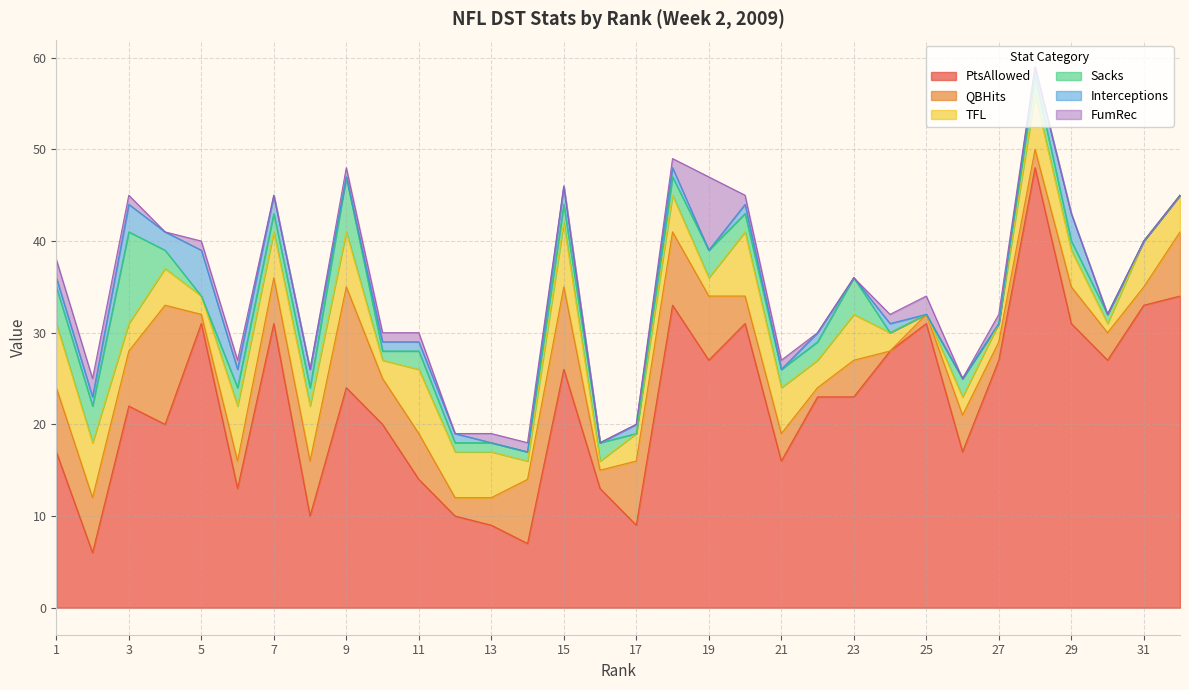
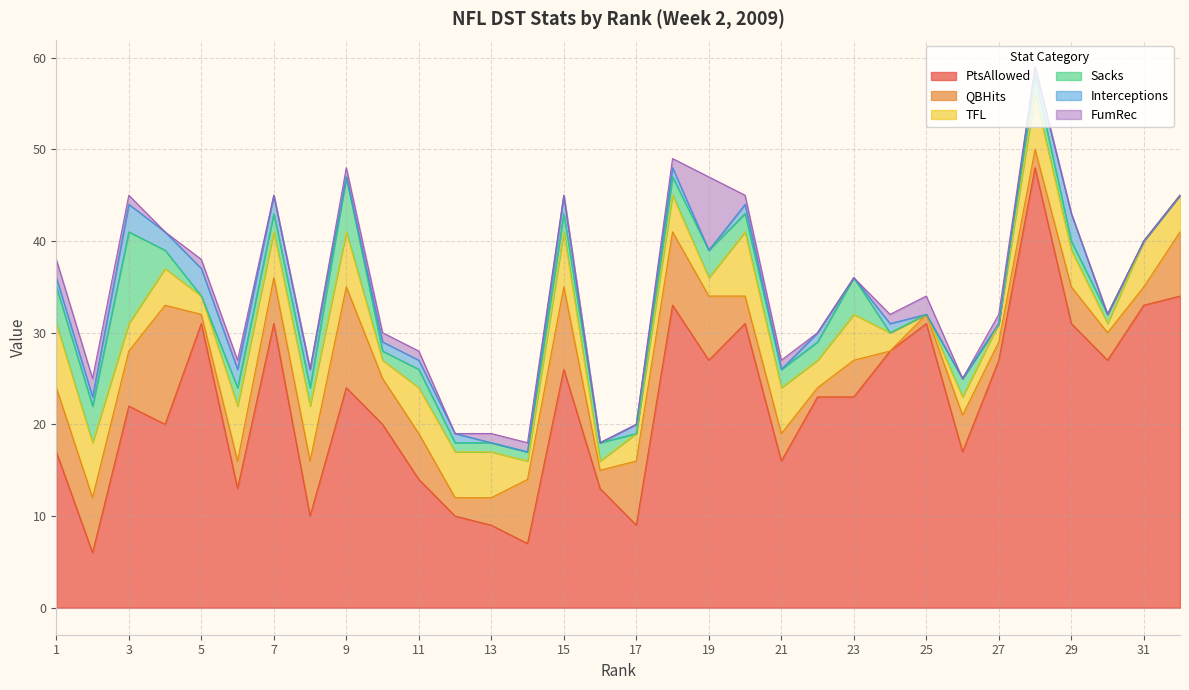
Interceptions, 5: 5 -> 3
TFL, 11: 7 -> 5
TFL, 15: 7 -> 6
